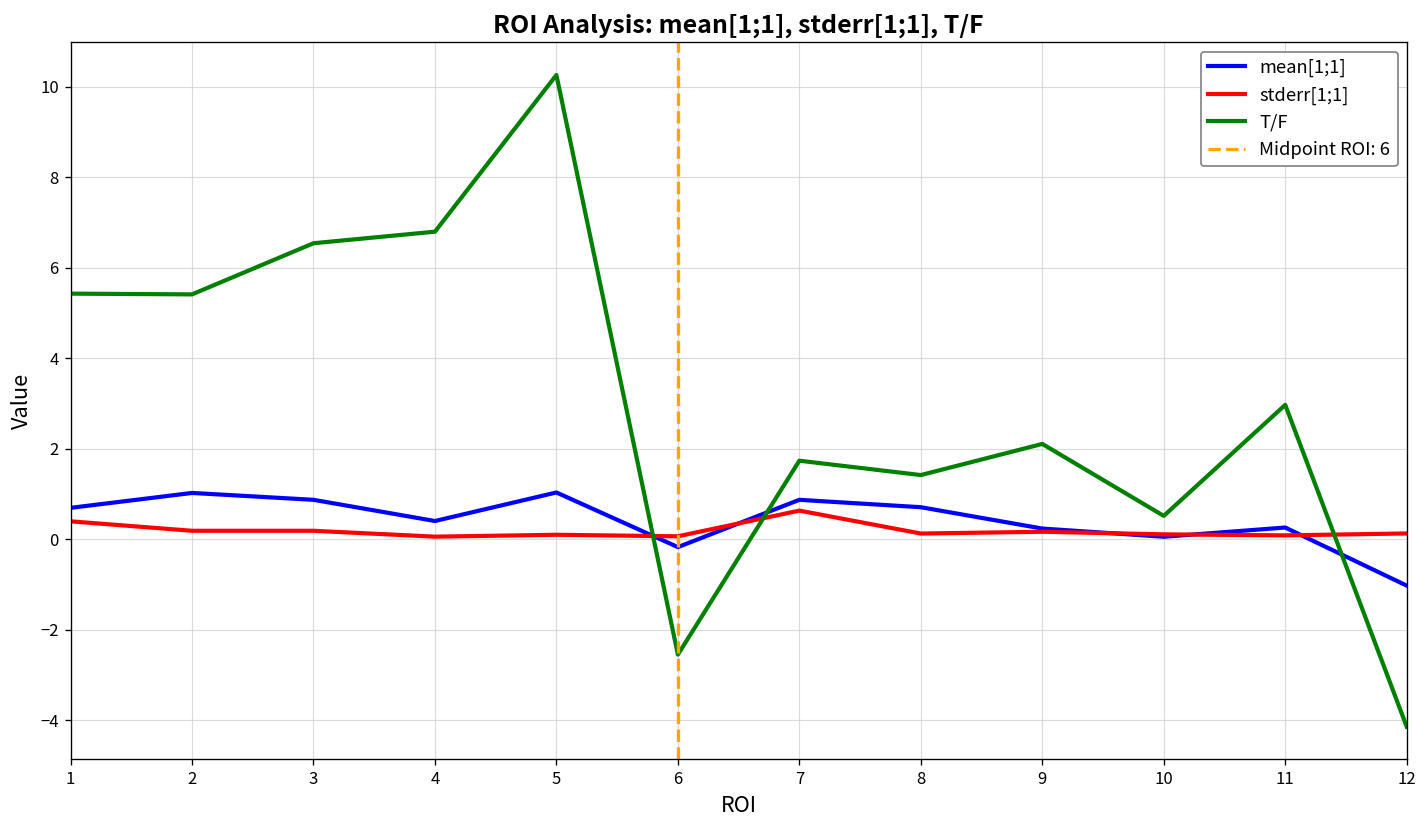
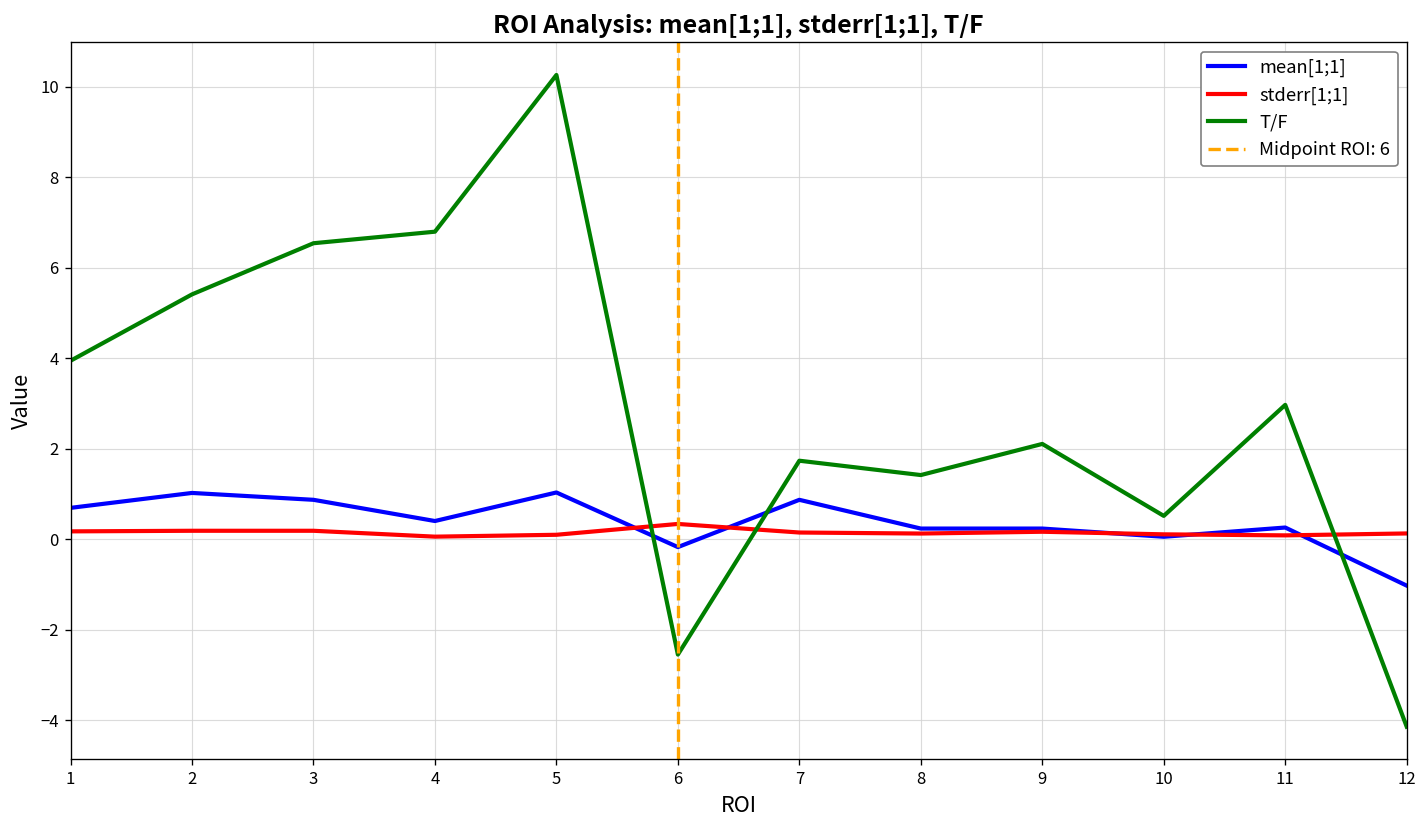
stderr[1;1], 1: 0.4 -> 0.2
T/F, 1: 5.4 -> 3.9
stderr[1;1], 6: 0.1 -> 0.3
stderr[1;1], 7: 0.6 -> 0.2
mean[1;1], 8: 0.7 -> 0.2
